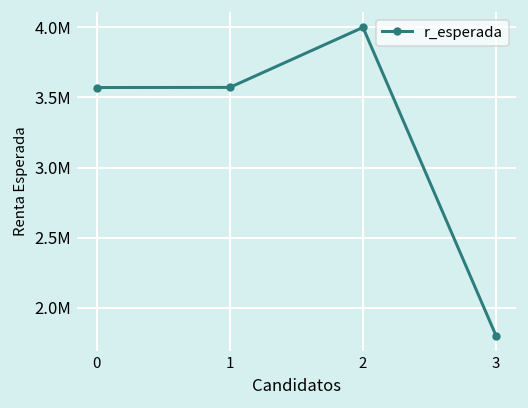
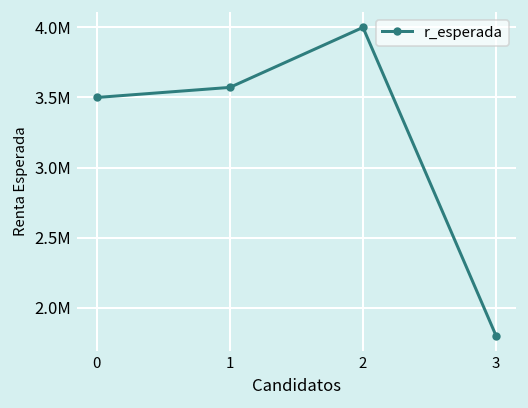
0: 3570000 -> 3500000
